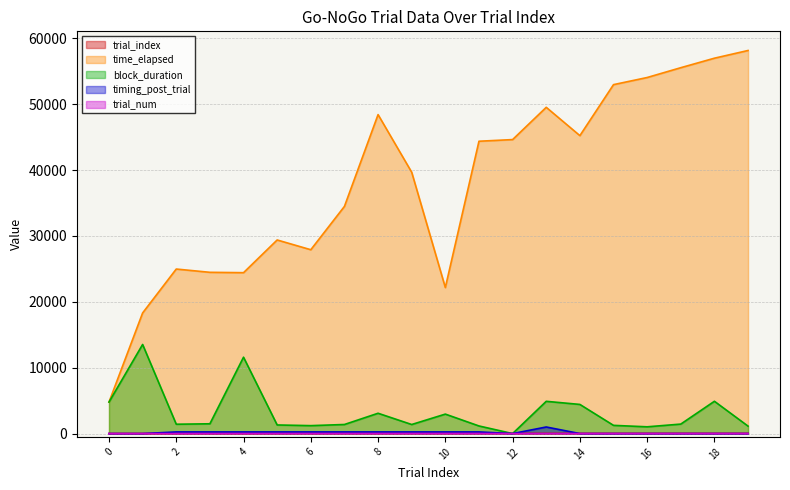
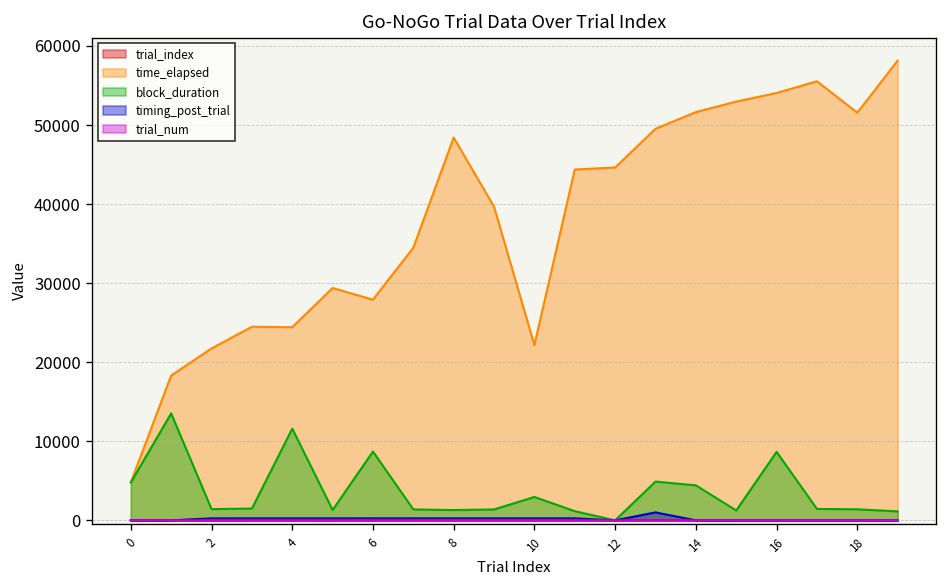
time_elapsed, 2: 25000 -> 22000
block_duration, 6: 1000 -> 9000
block_duration, 8: 3000 -> 1000
time_elapsed, 14: 45000 -> 52000
block_duration, 16: 1000 -> 9000
time_elapsed, 18: 57000 -> 52000
block_duration, 18: 5000 -> 1000
